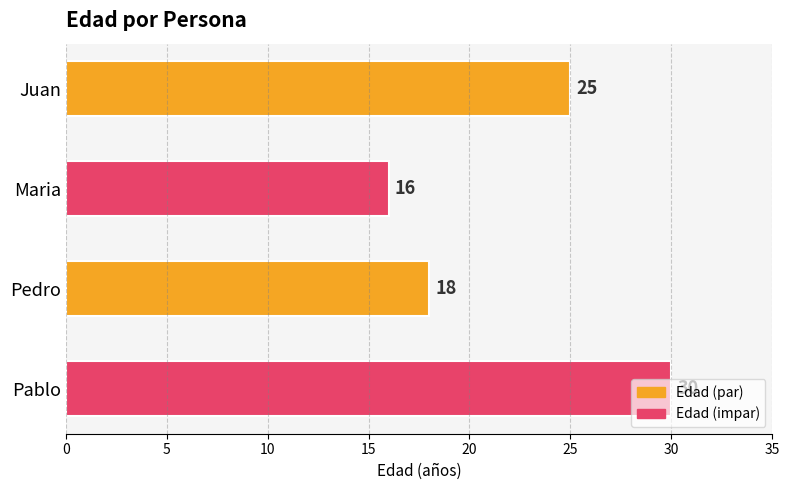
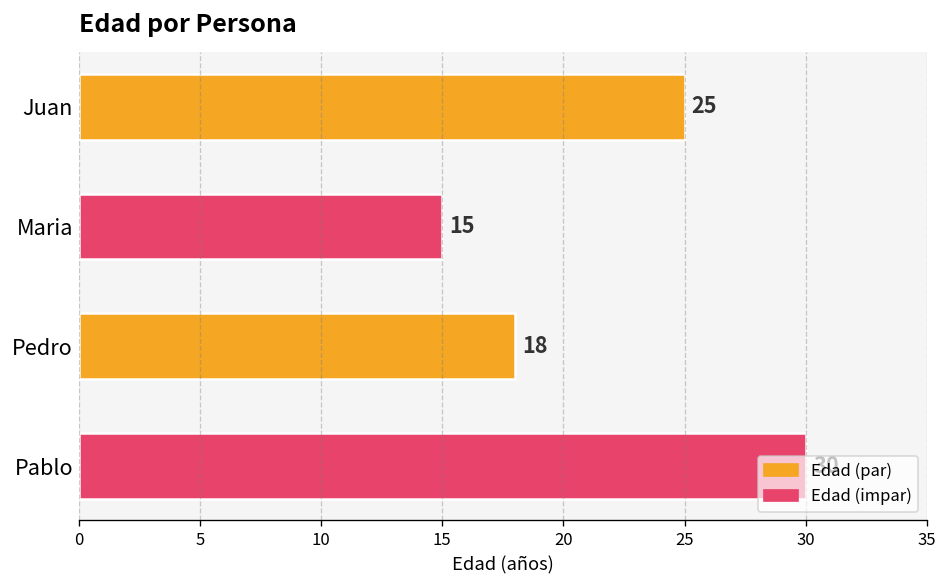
Maria: 16 -> 15
